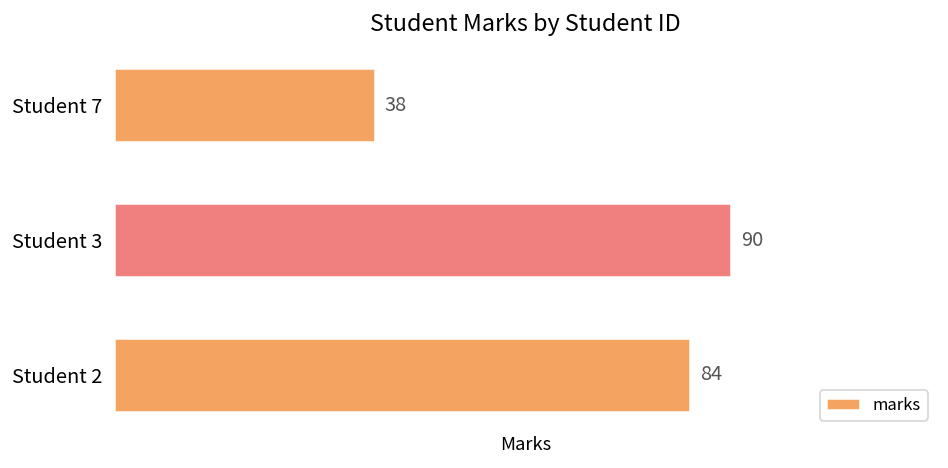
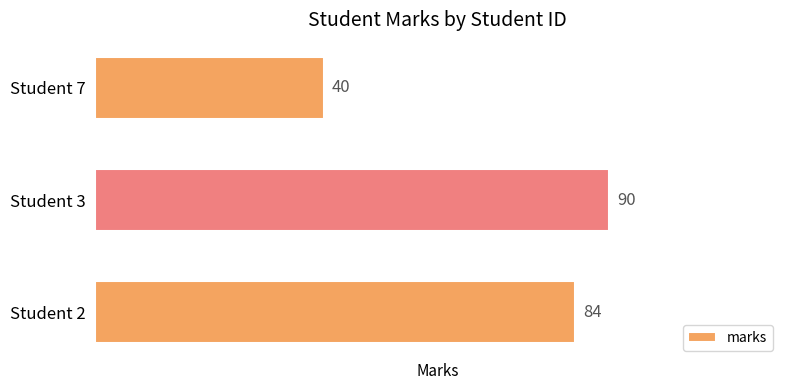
Student 7: 38 -> 40
